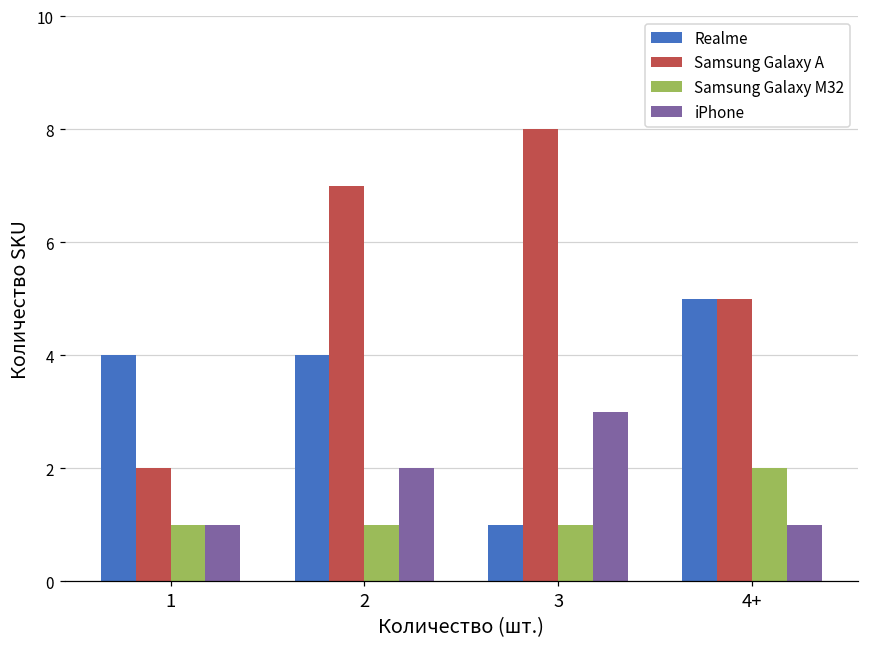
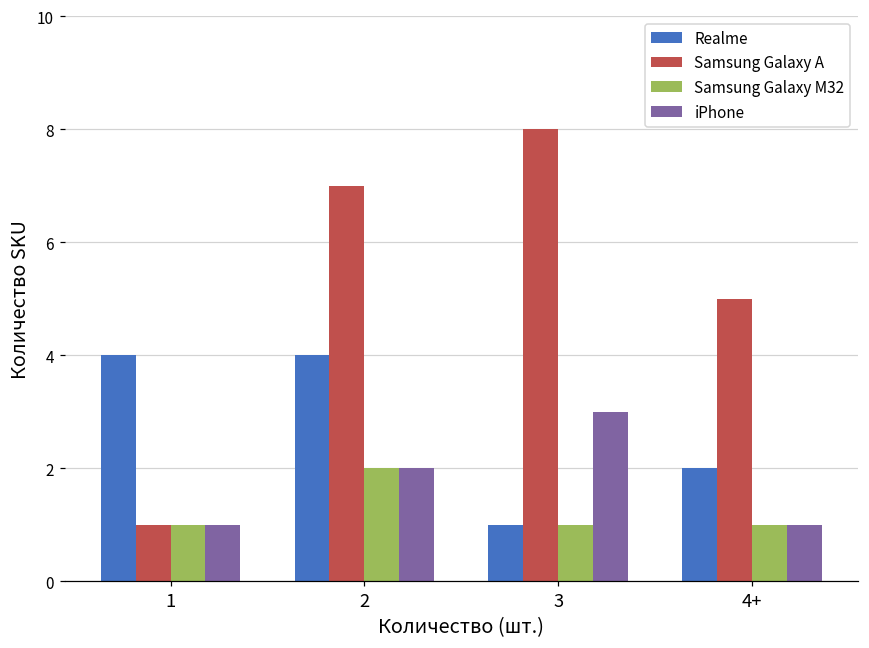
Samsung Galaxy A, 1: 2 -> 1
Samsung Galaxy M32, 2: 1 -> 2
Realme, 4+: 5 -> 2
Samsung Galaxy M32, 4+: 2 -> 1
